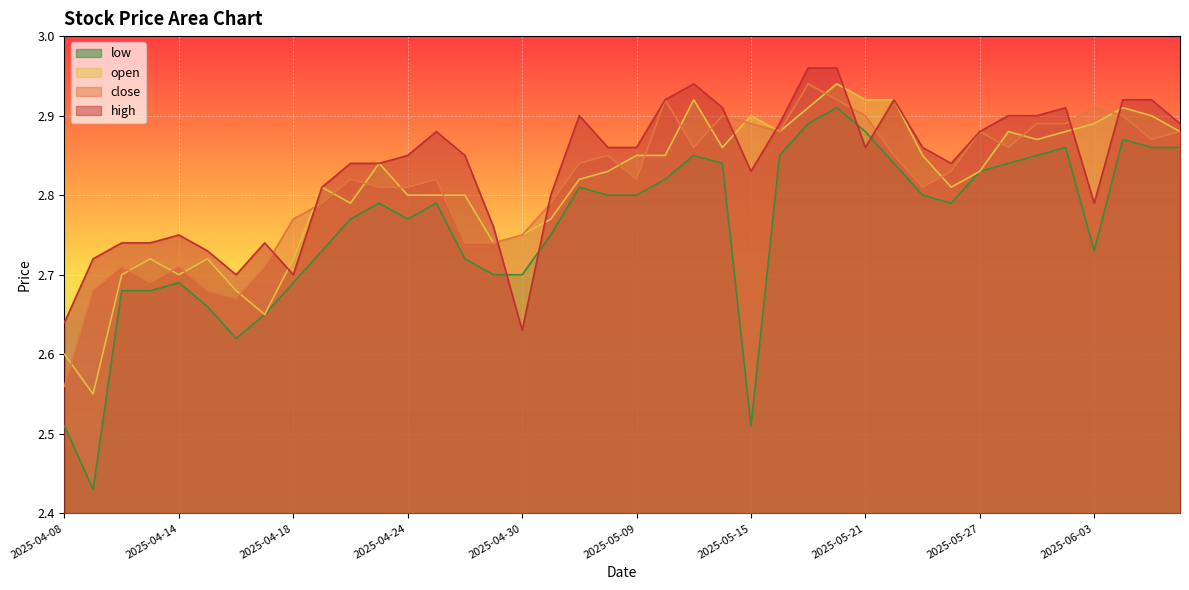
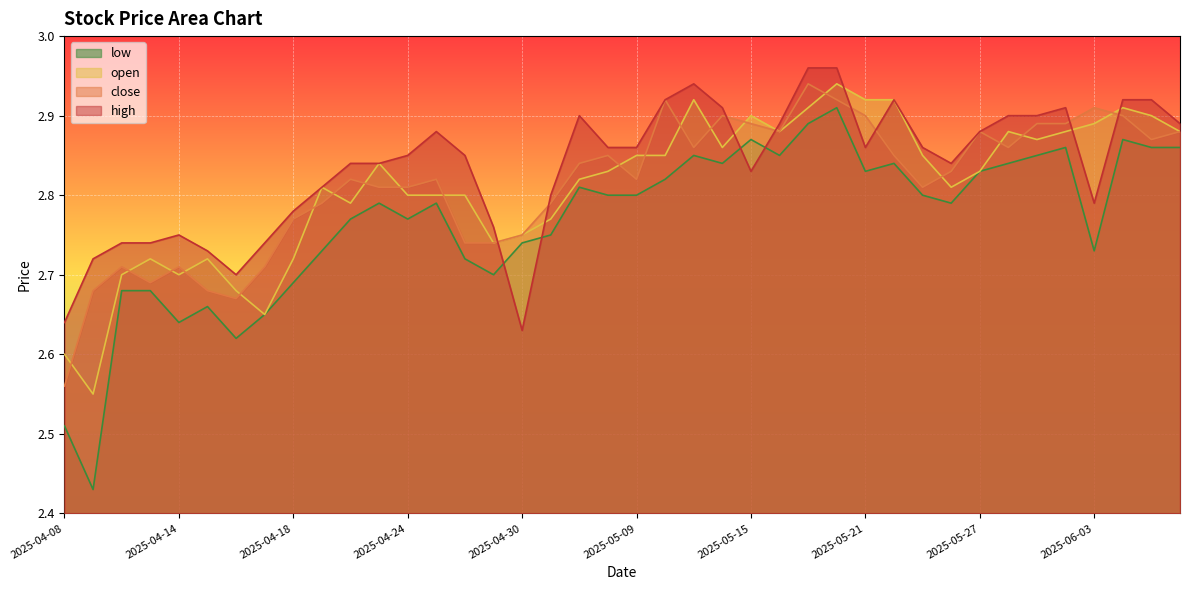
low, 2025-04-14: 2.69 -> 2.64
high, 2025-04-18: 2.70 -> 2.78
low, 2025-04-30: 2.70 -> 2.74
low, 2025-05-15: 2.51 -> 2.87
low, 2025-05-21: 2.88 -> 2.83
